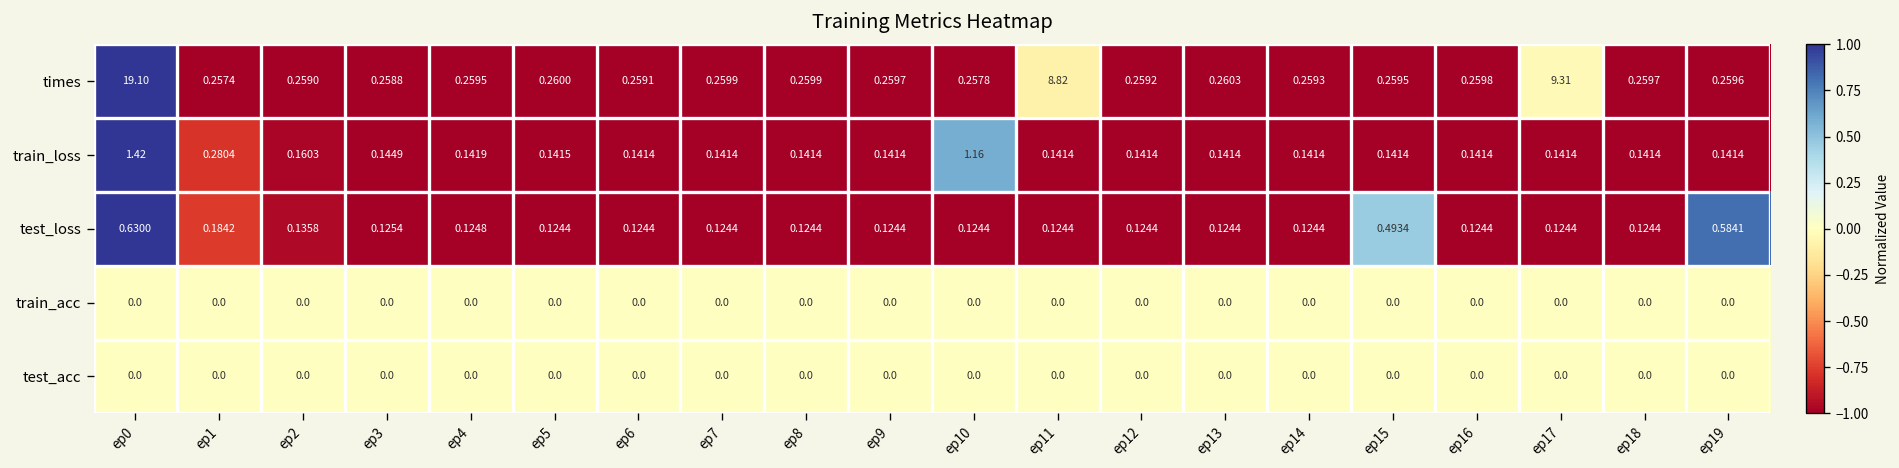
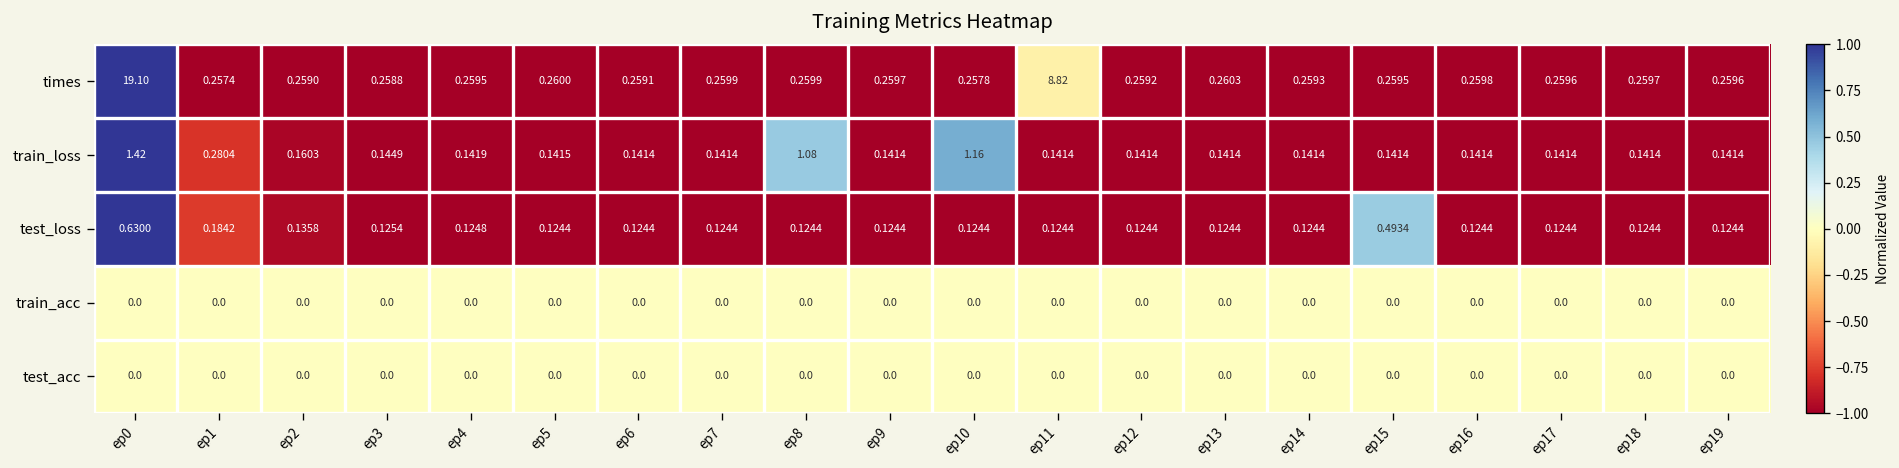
times, ep17: 9.31 -> 0.2596
train_loss, ep8: 0.1414 -> 1.08
test_loss, ep19: 0.5841 -> 0.1244
